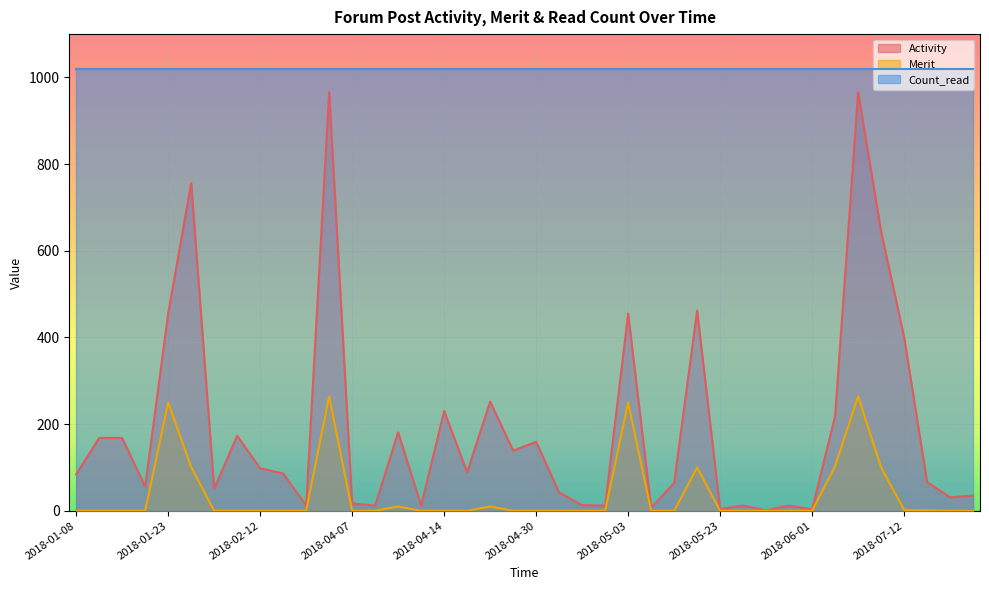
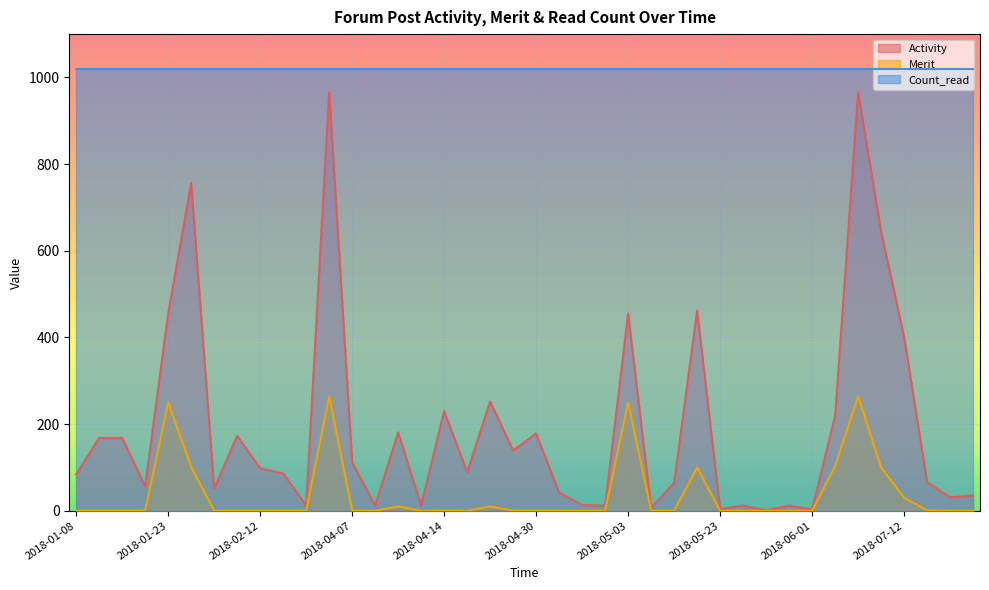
Activity, 2018-04-07: 20 -> 110
Activity, 2018-04-30: 160 -> 180
Merit, 2018-07-12: 0 -> 30
